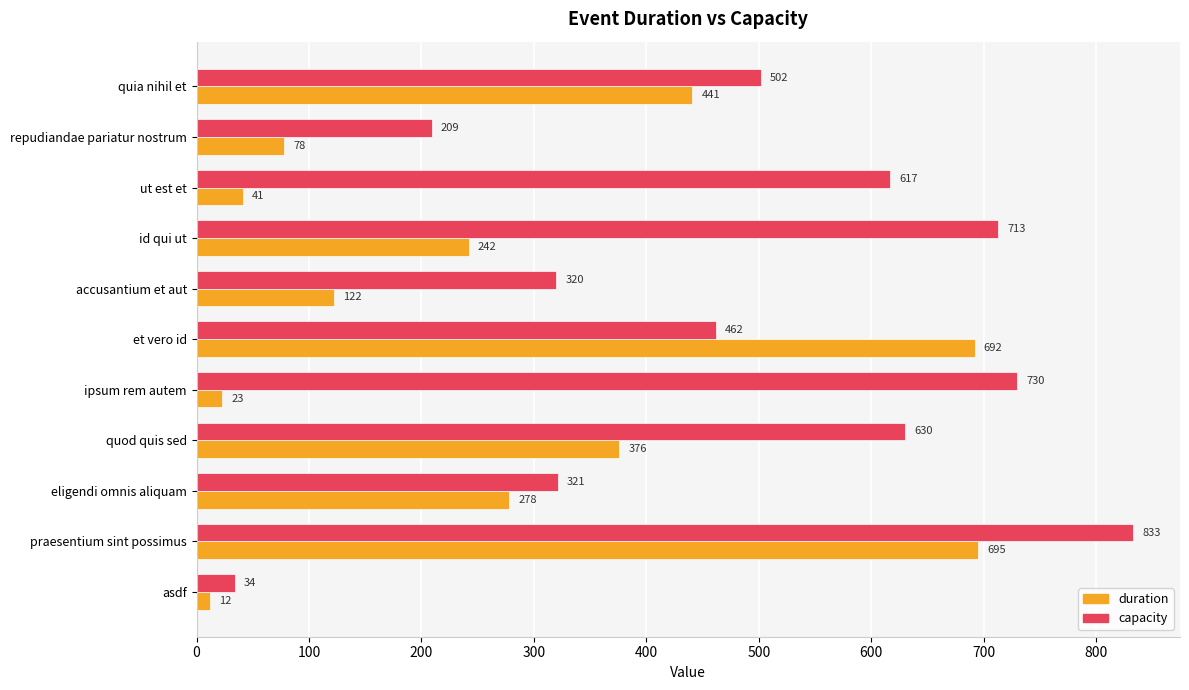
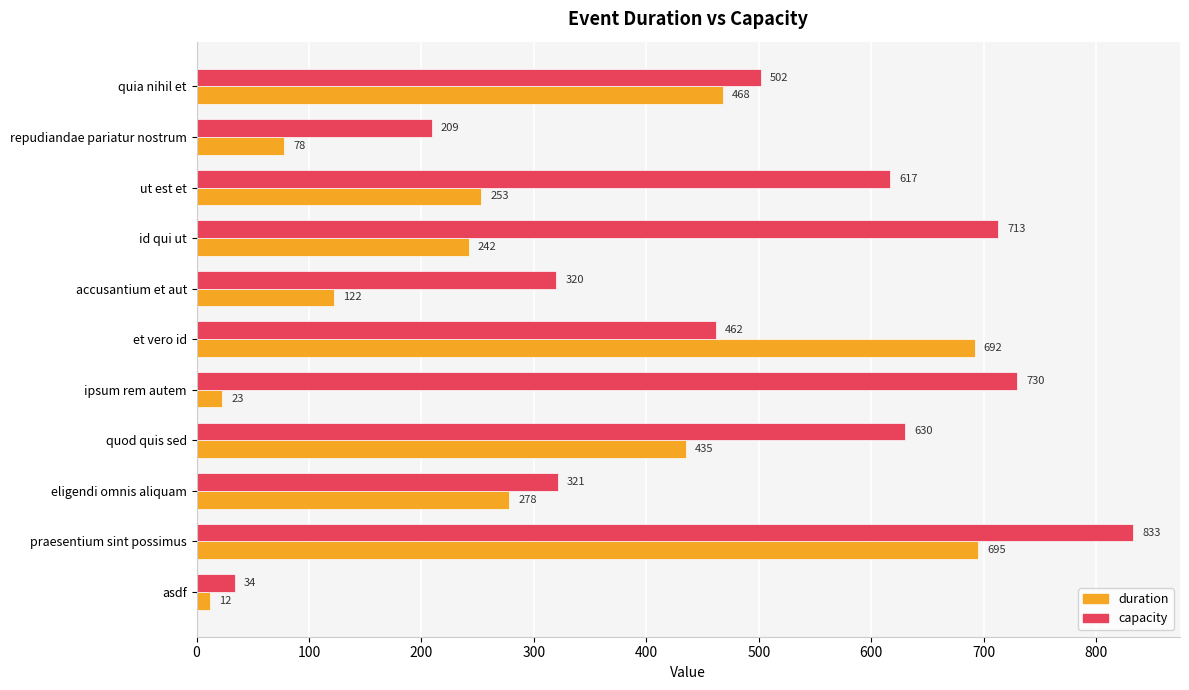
duration, quia nihil et: 441 -> 468
duration, ut est et: 41 -> 253
duration, quod quis sed: 376 -> 435
